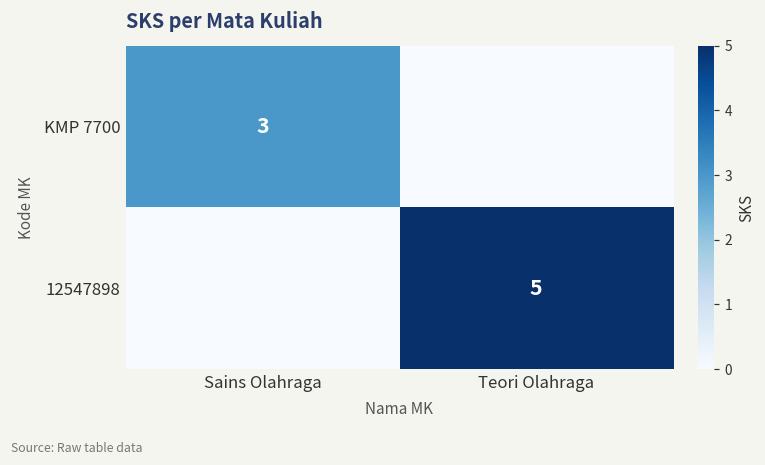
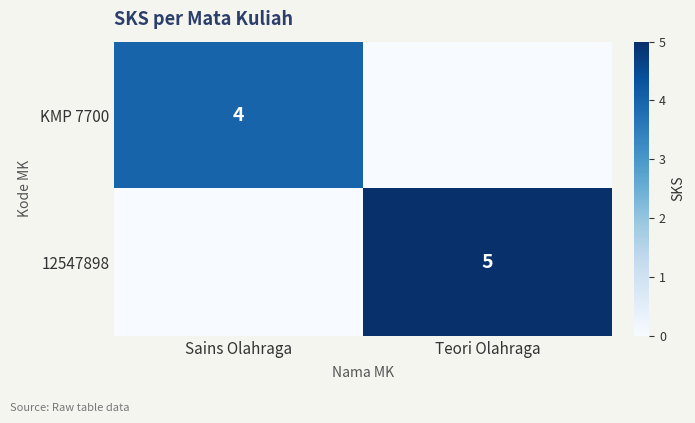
KMP 7700, Sains Olahraga: 3 -> 4
